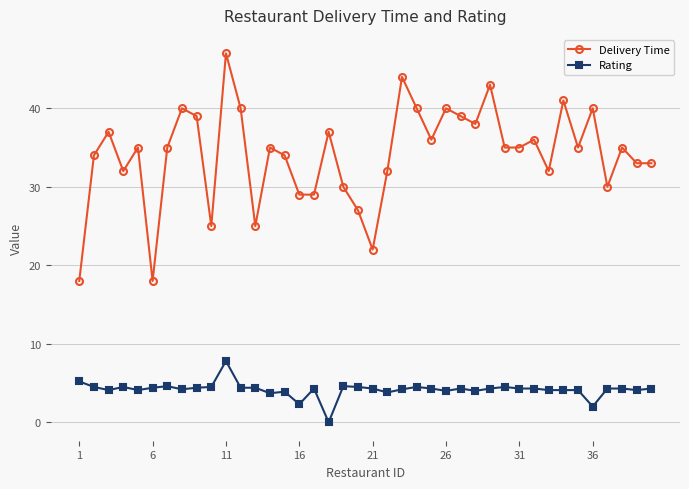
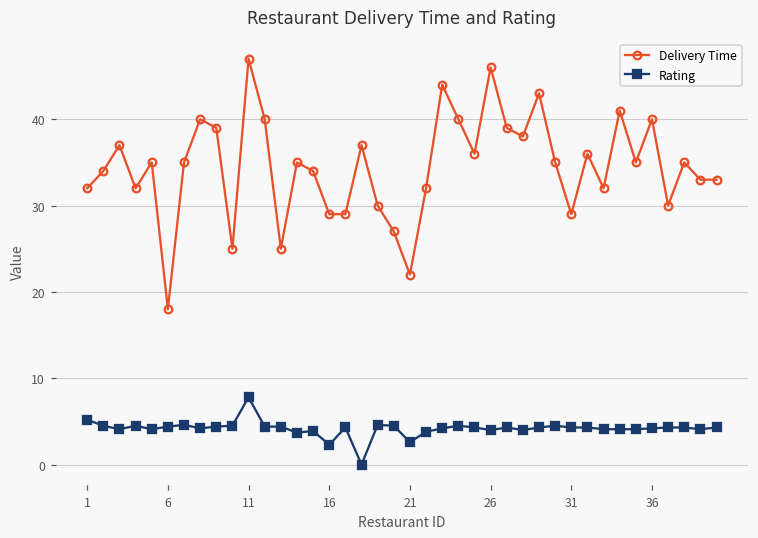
Delivery Time, 1: 18 -> 32
Rating, 21: 4 -> 3
Delivery Time, 26: 40 -> 46
Delivery Time, 31: 35 -> 29
Rating, 36: 2 -> 4
